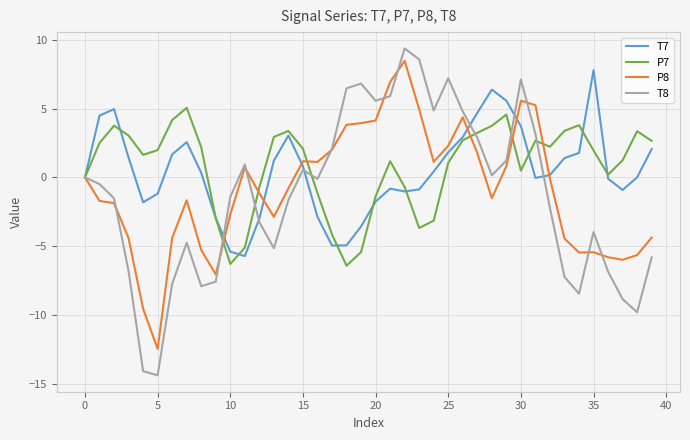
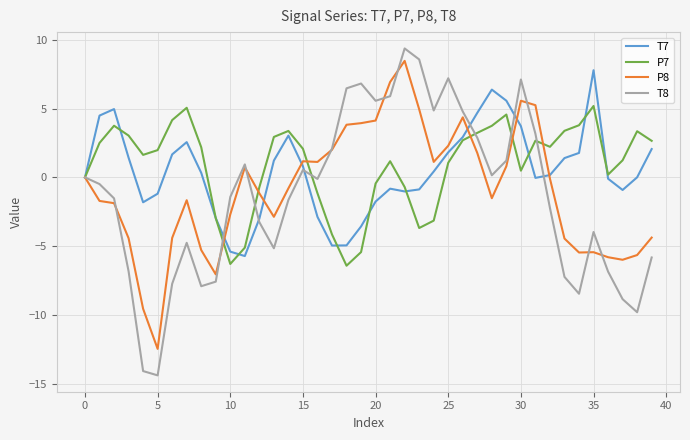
P7, 20: -1.4 -> -0.4
P7, 35: 2.0 -> 5.2
